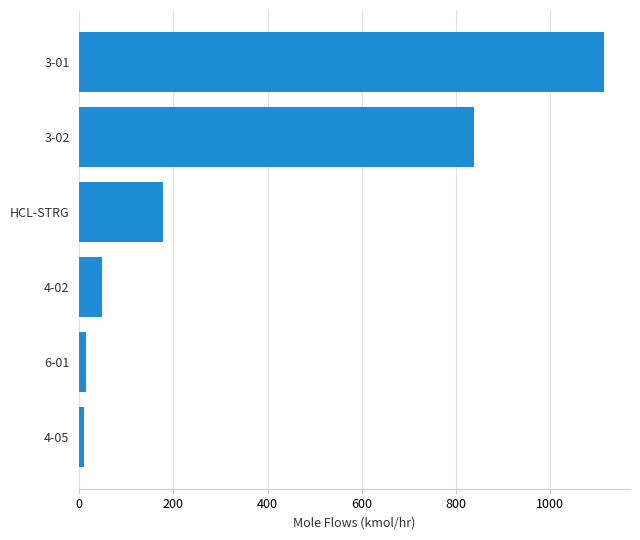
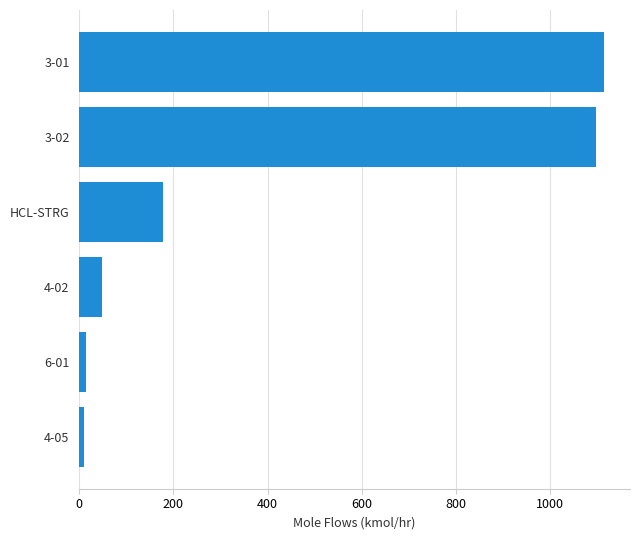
3-02: 840 -> 1100
